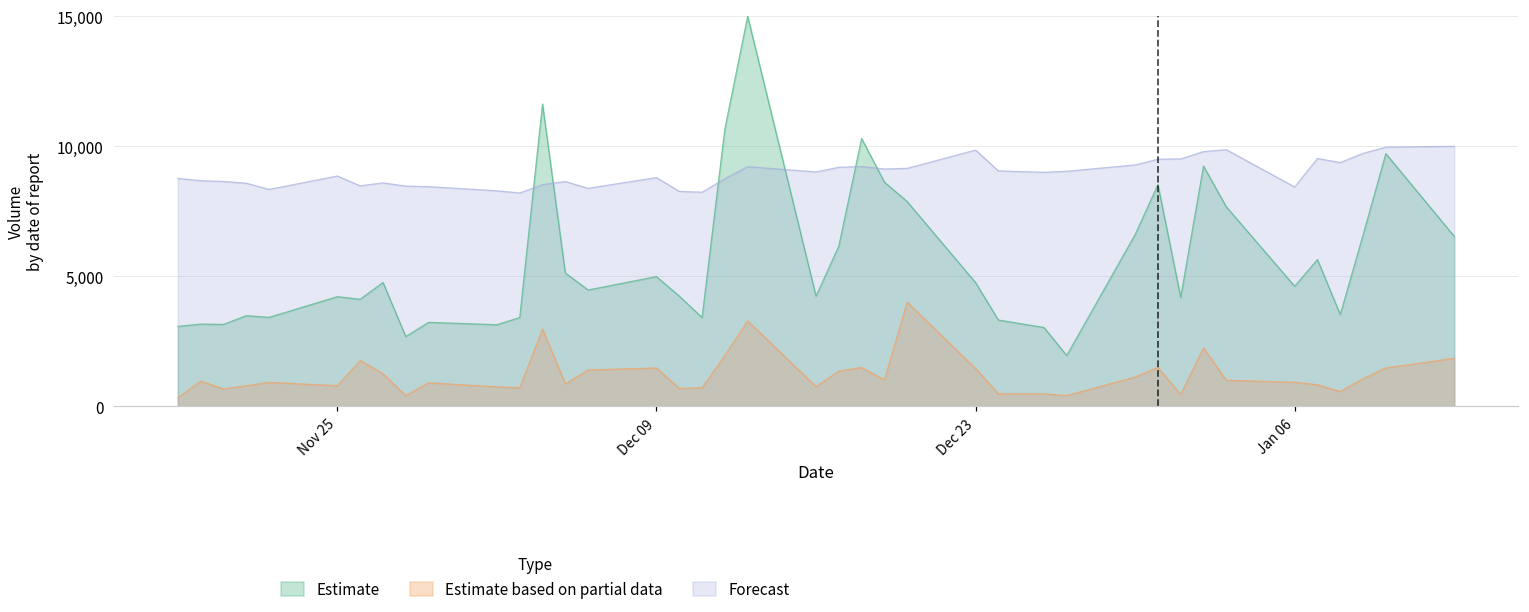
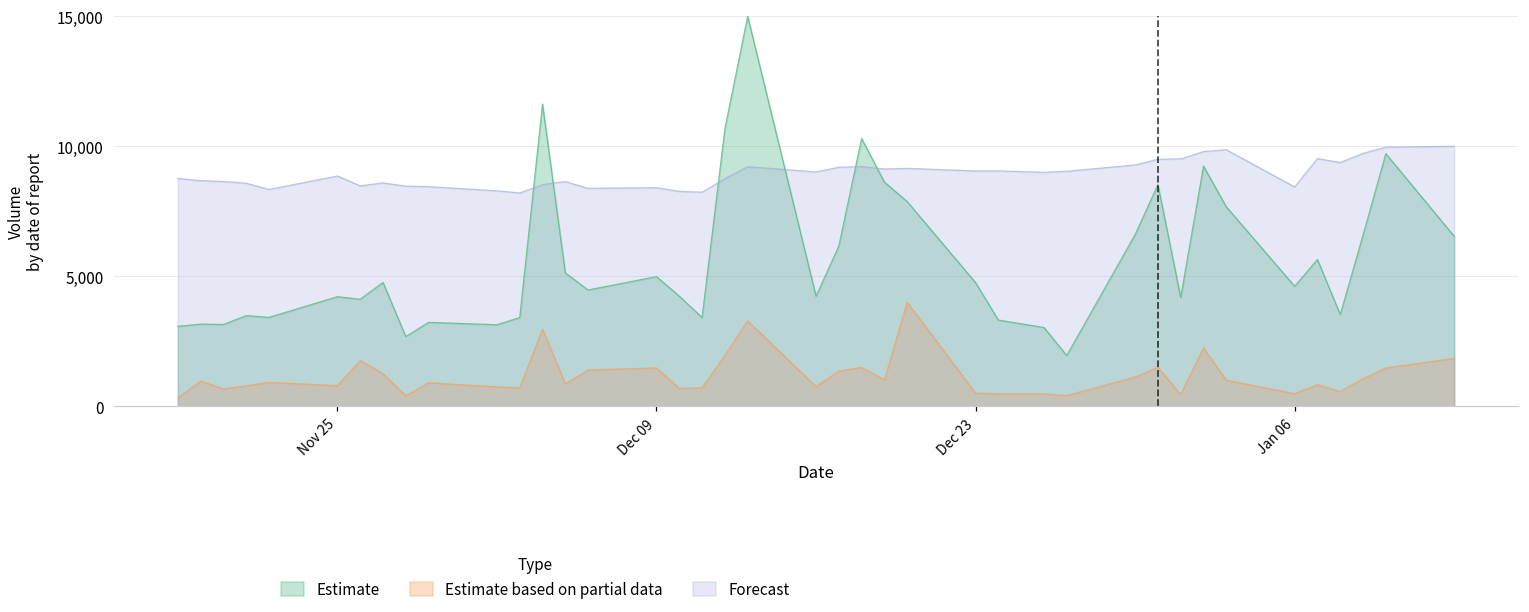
Forecast, Dec 09: 8,800 -> 8,400
Estimate based on partial data, Dec 23: 1,500 -> 500
Forecast, Dec 23: 9,900 -> 9,100
Estimate based on partial data, Jan 06: 900 -> 500
